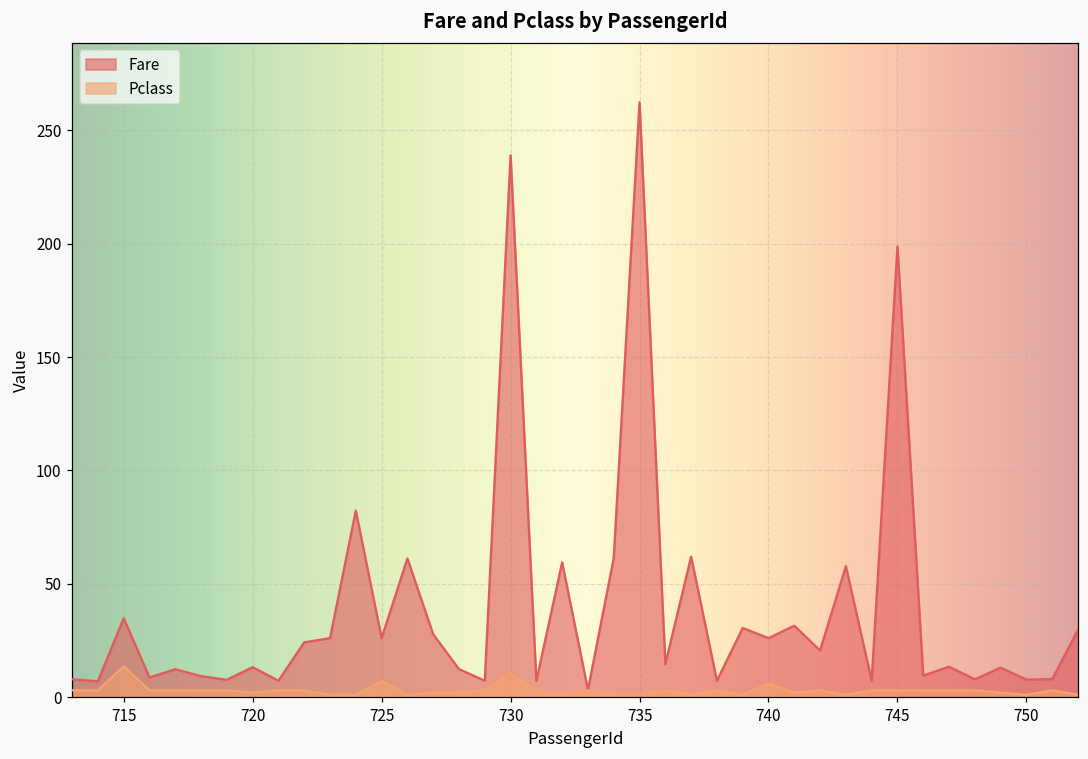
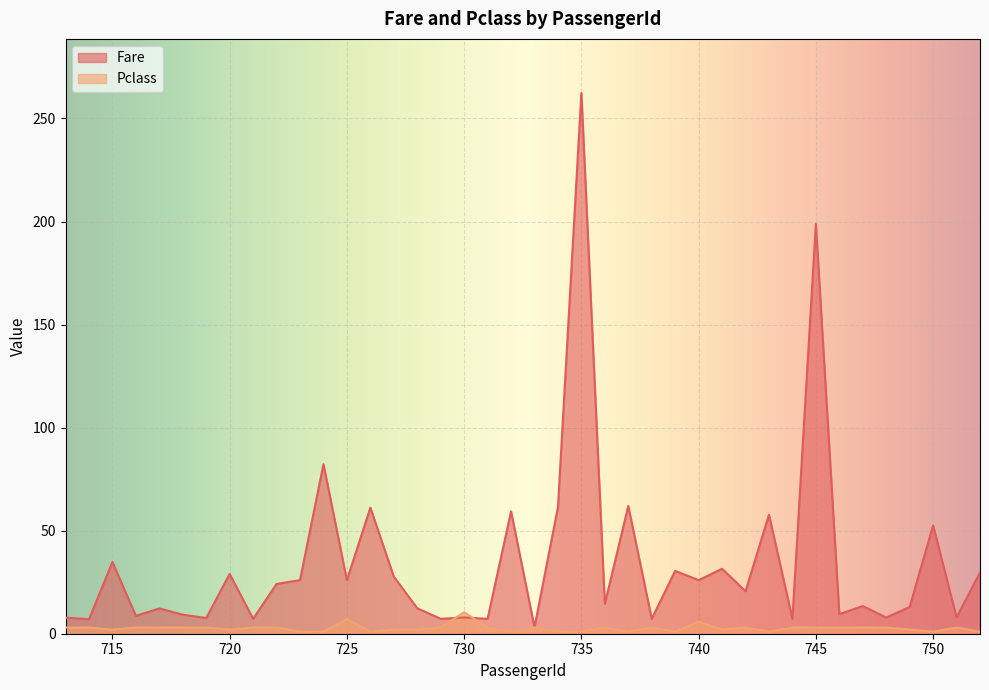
Pclass, 715: 14 -> 2
Fare, 720: 13 -> 29
Fare, 730: 239 -> 8
Fare, 750: 8 -> 53
